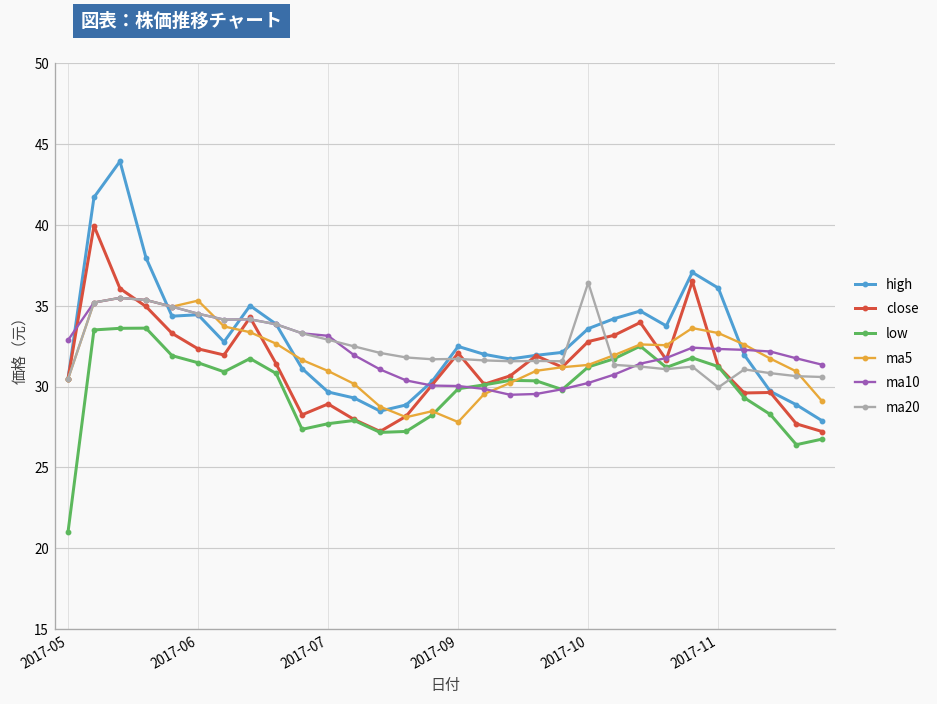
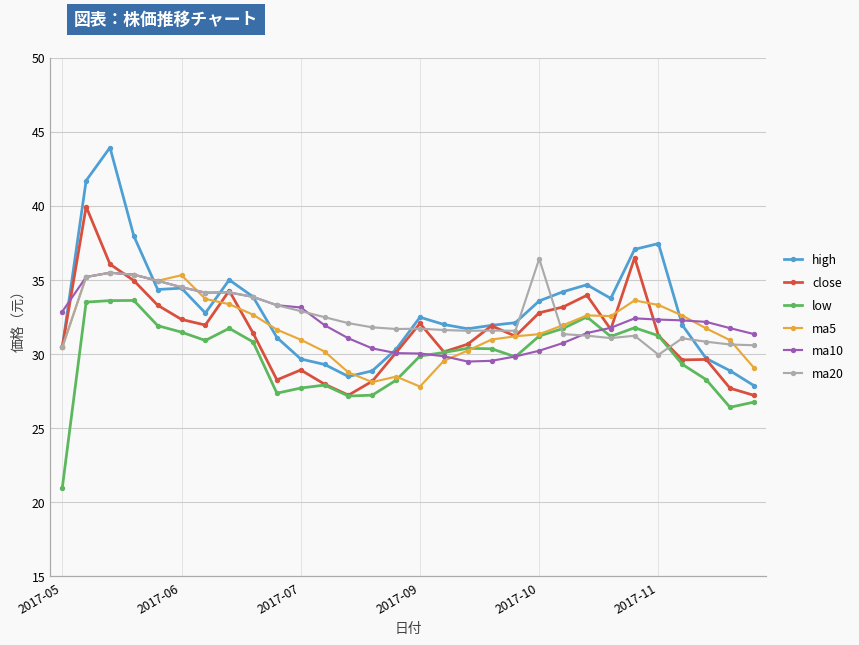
high, 2017-11: 36.1 -> 37.5
